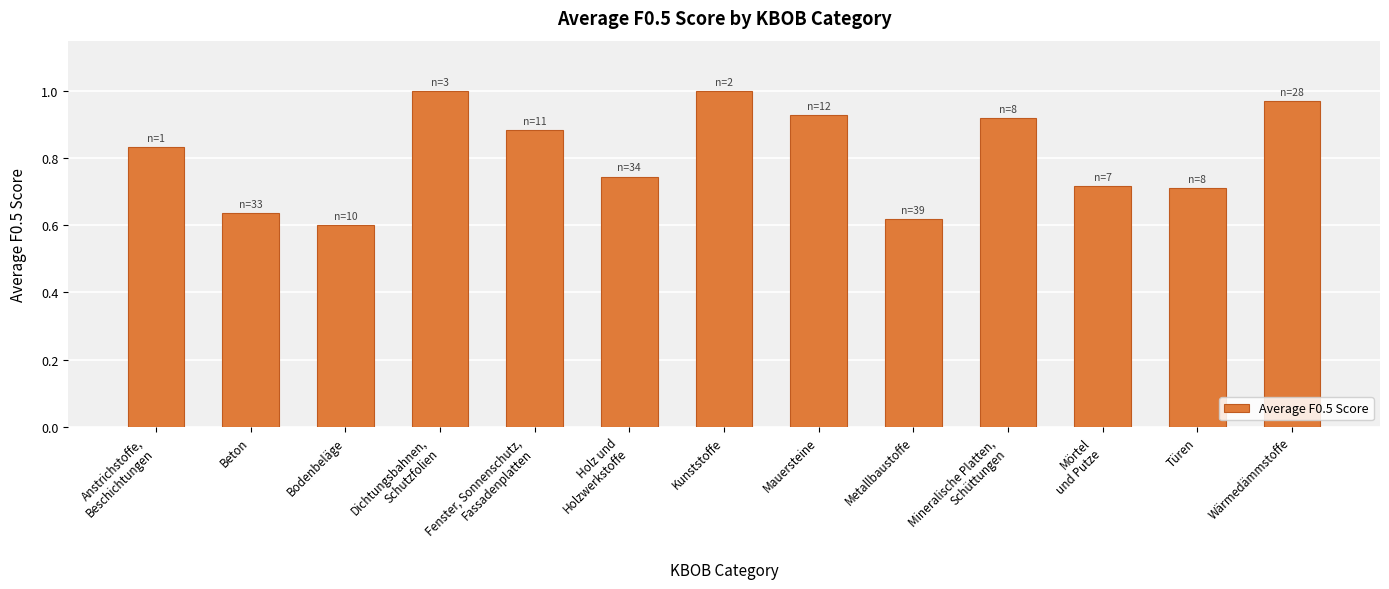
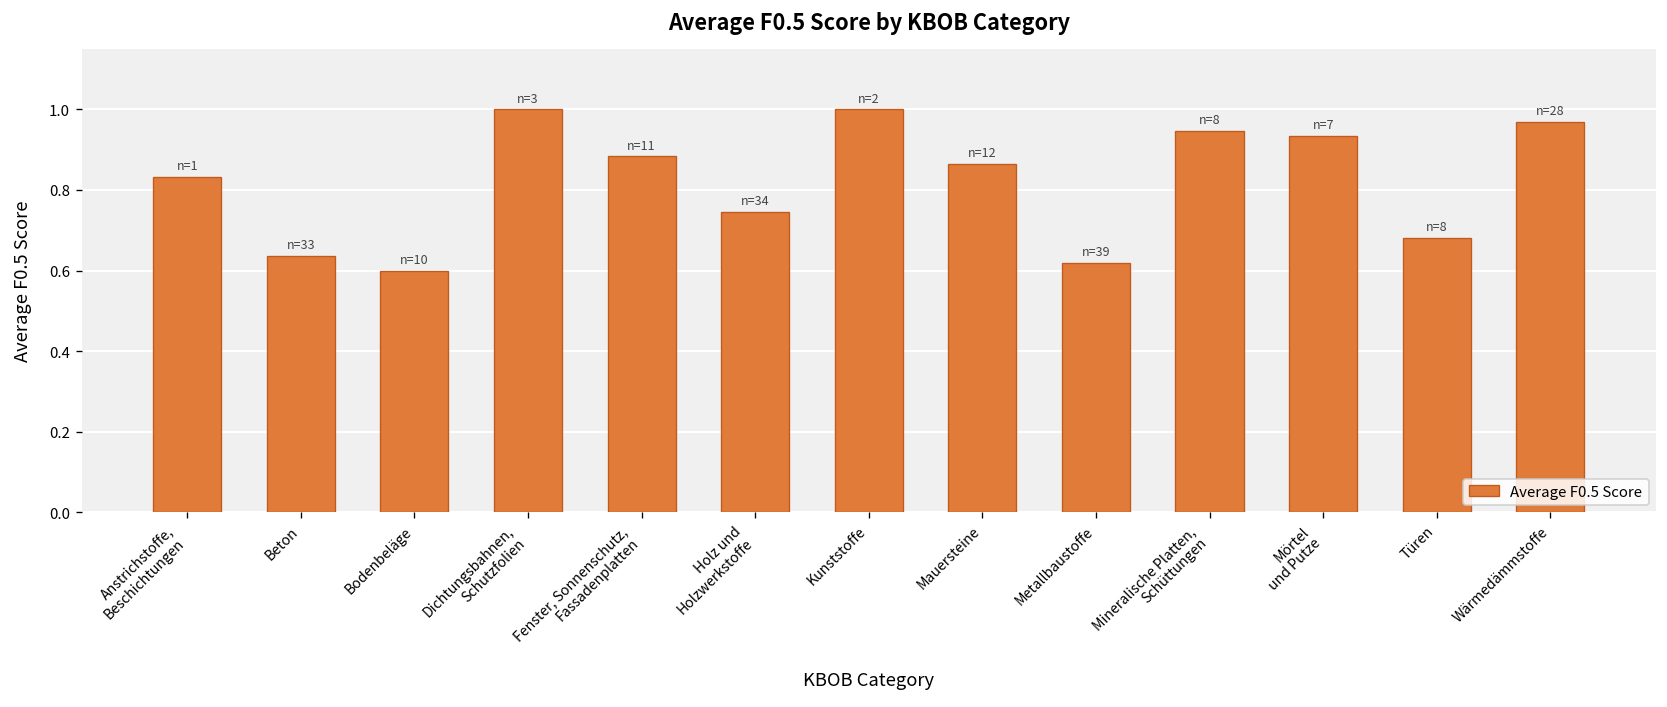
Mauersteine: 0.93 -> 0.87
Mineralische Platten, Schüttungen: 0.92 -> 0.95
Mörtel und Putze: 0.72 -> 0.93
Türen: 0.71 -> 0.68
